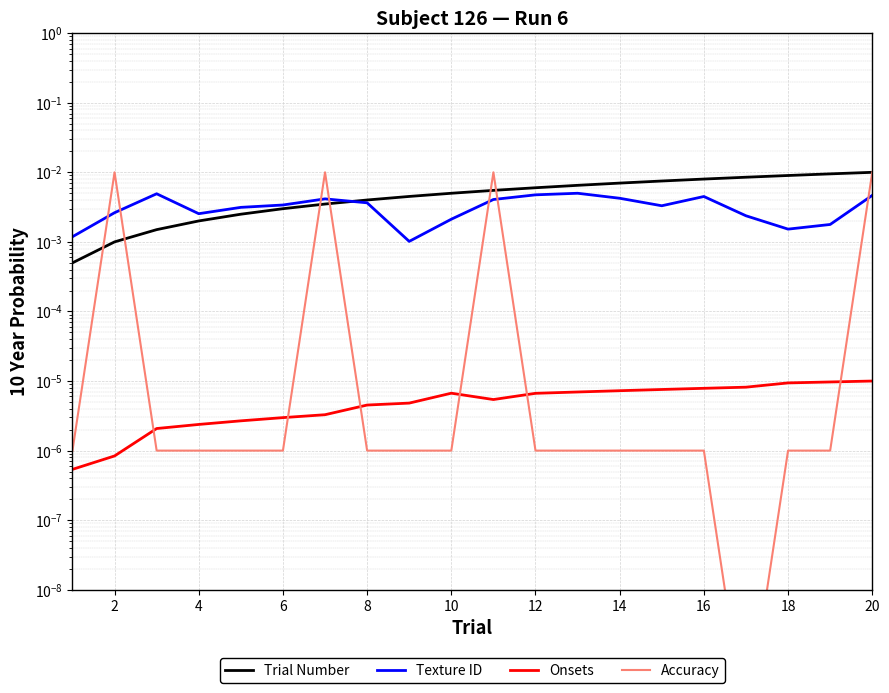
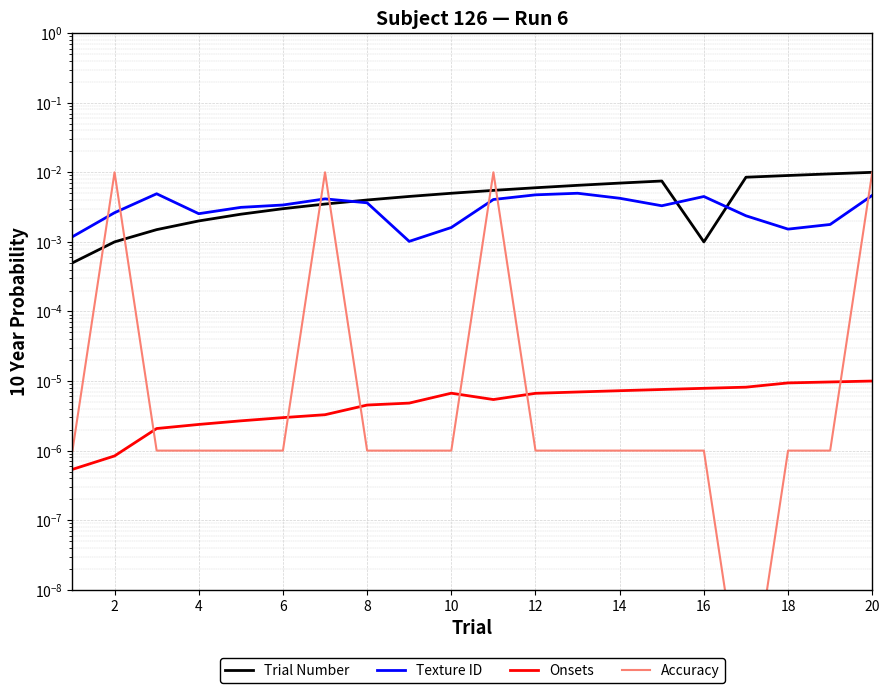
Texture ID, 10: 0.0021 -> 0.0016
Trial Number, 16: 0.008 -> 0.0010
